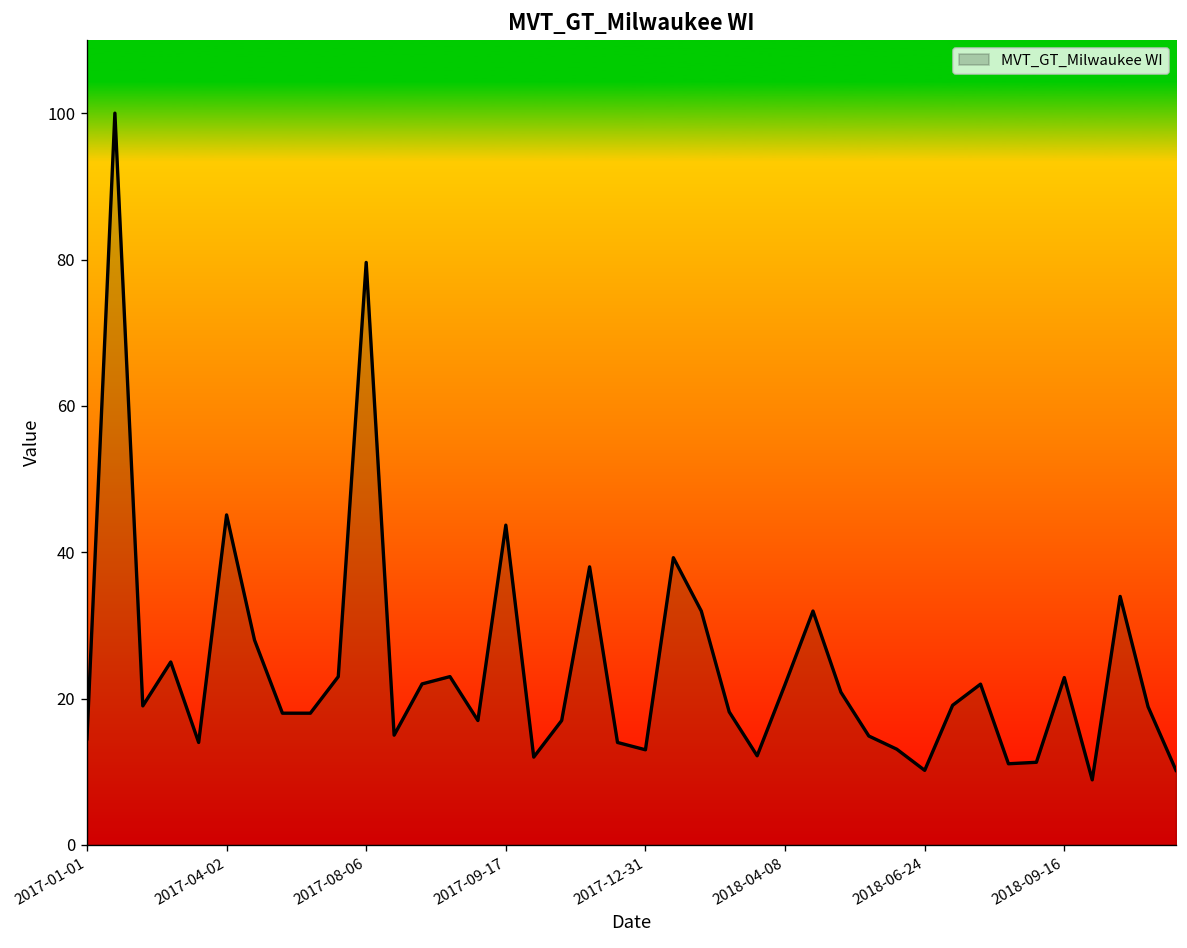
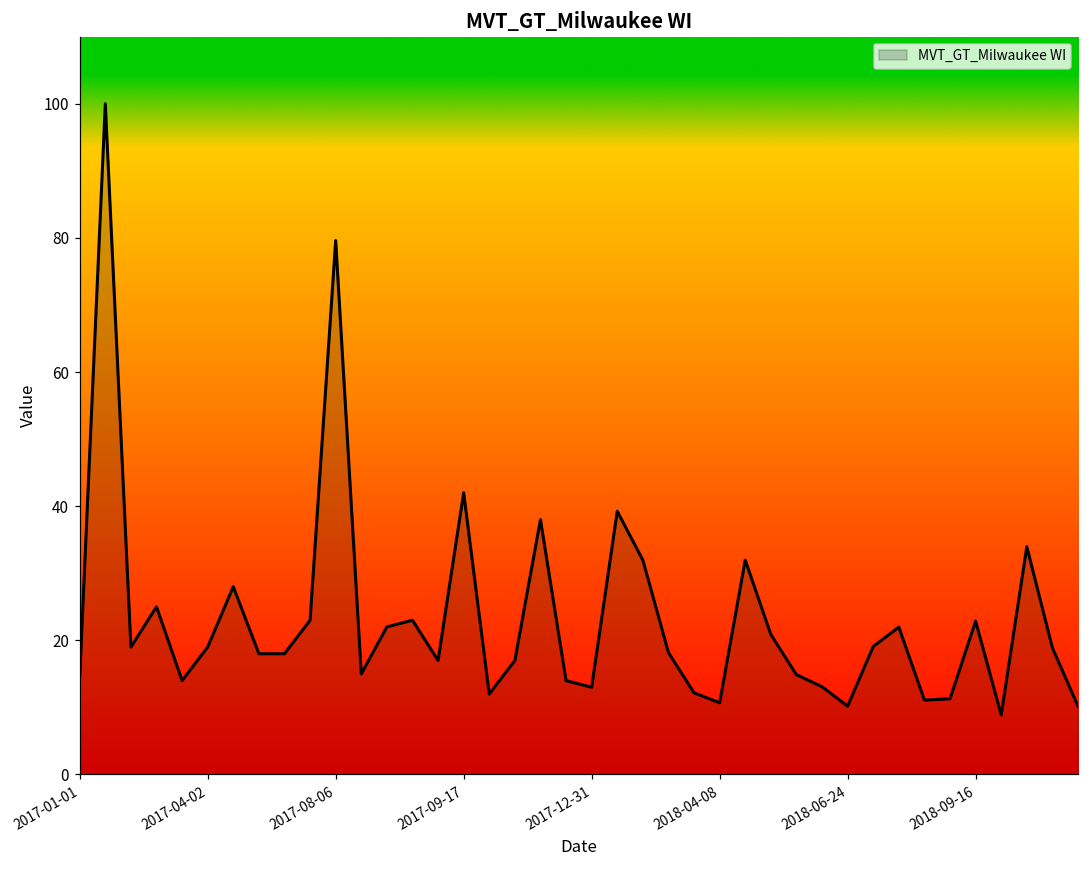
2017-04-02: 45 -> 19
2017-09-17: 44 -> 42
2018-04-08: 22 -> 11
